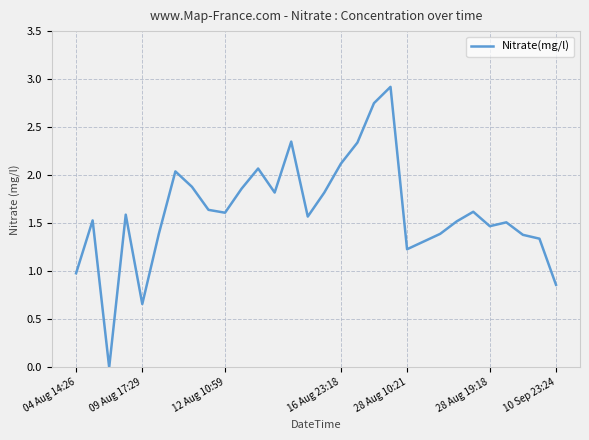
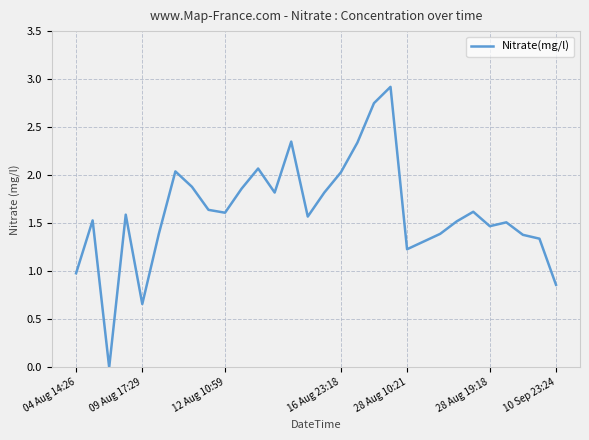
16 Aug 23:18: 2.1 -> 2.0
